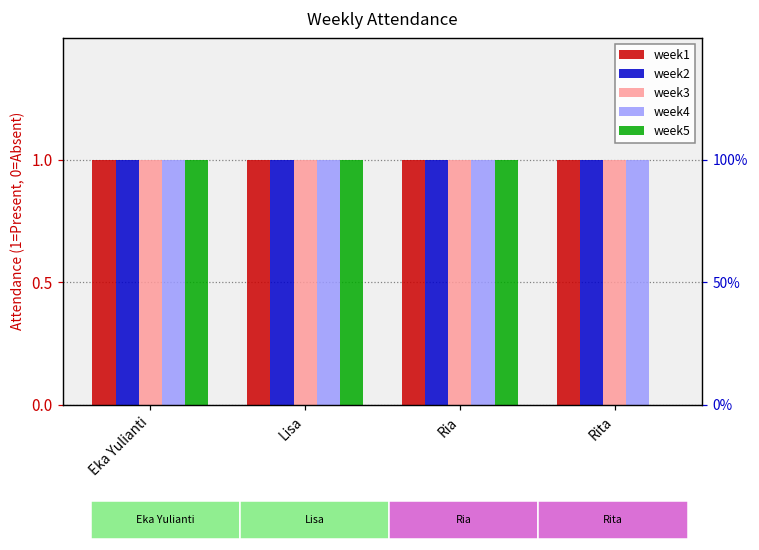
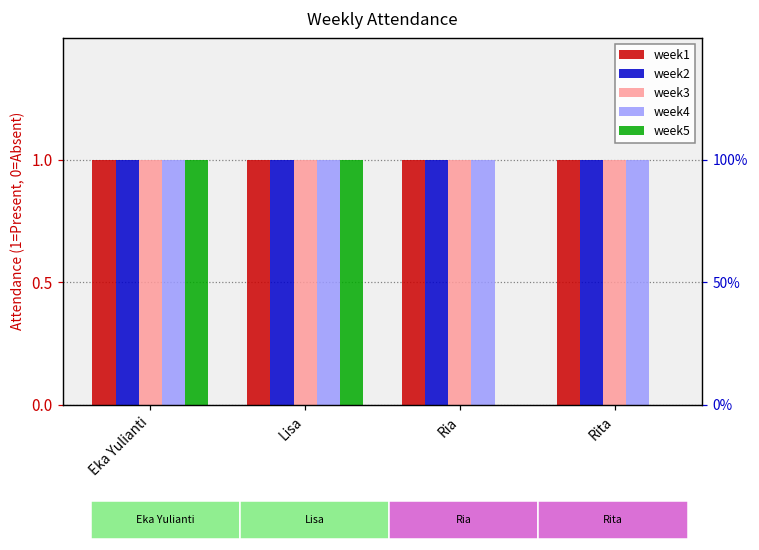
week5, Ria: 1 -> 0
